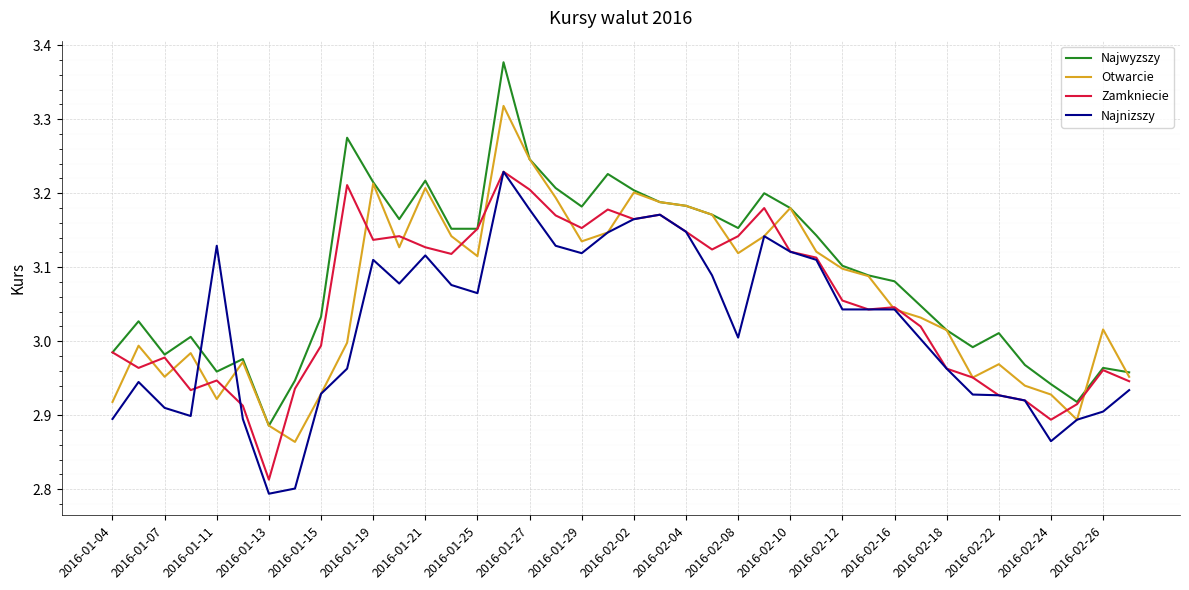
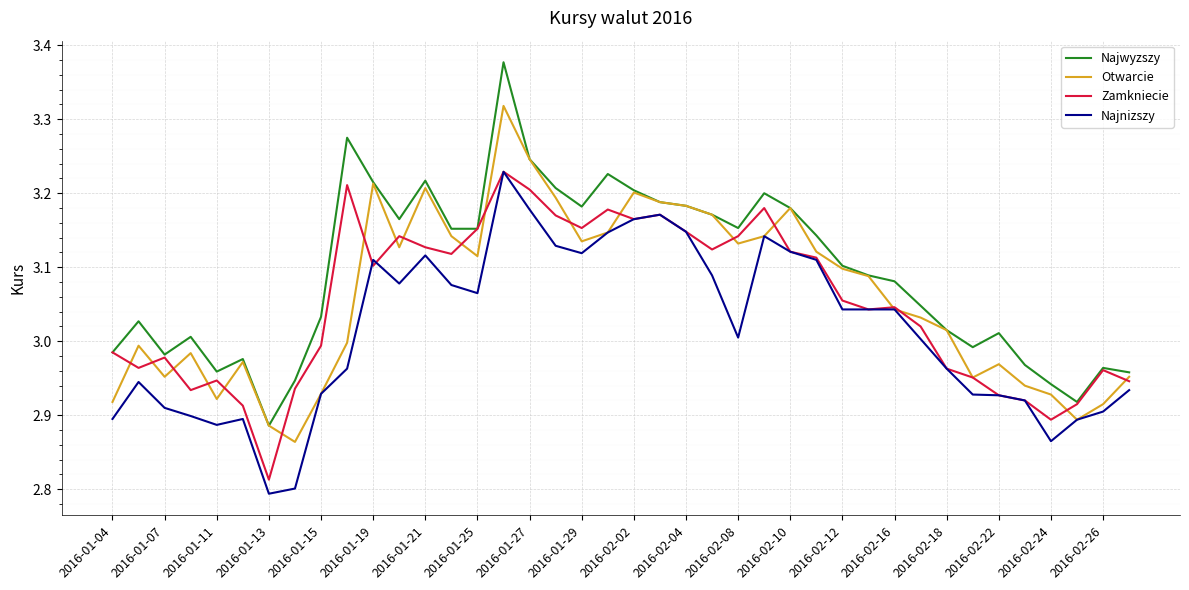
Najnizszy, 2016-01-11: 3.13 -> 2.89
Zamkniecie, 2016-01-19: 3.14 -> 3.10
Otwarcie, 2016-02-08: 3.12 -> 3.13
Otwarcie, 2016-02-26: 3.02 -> 2.92
